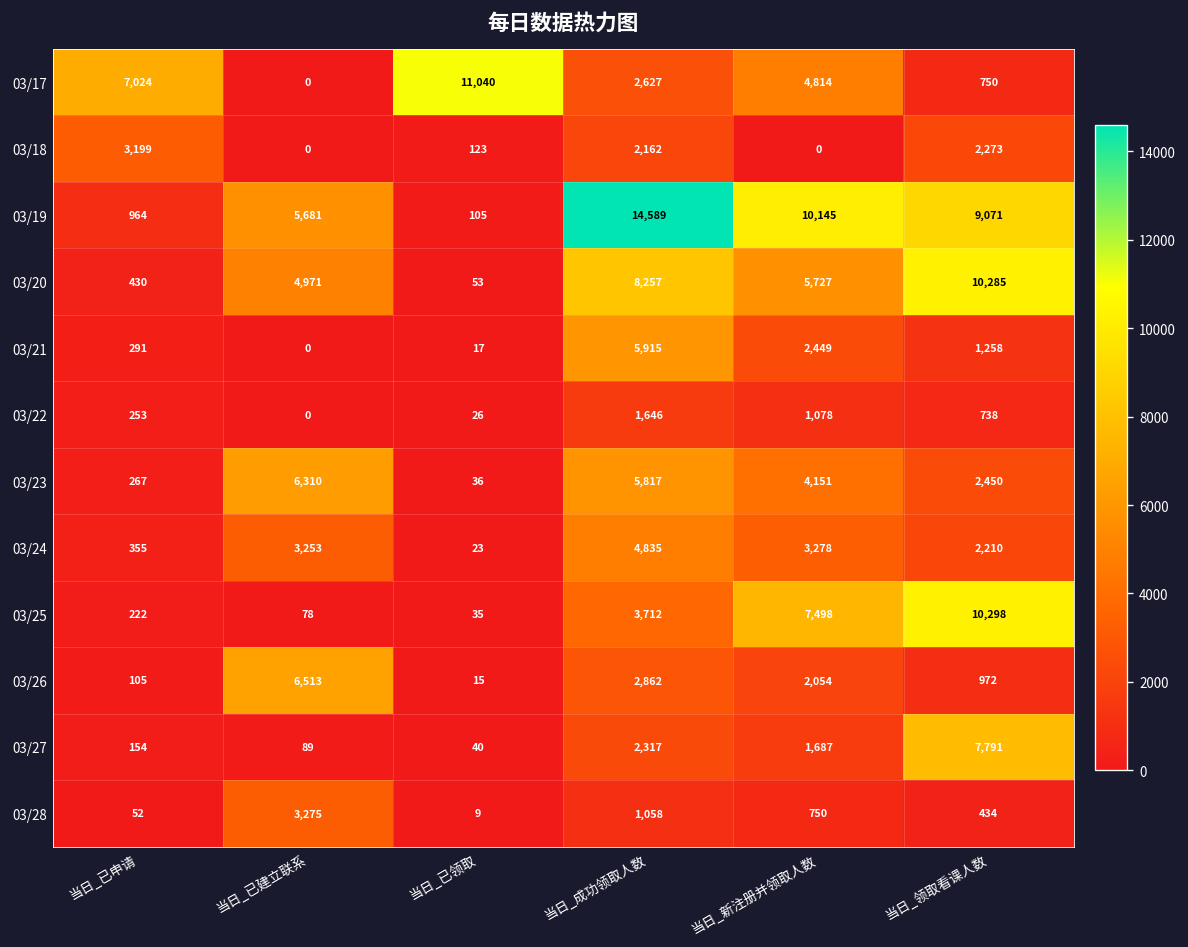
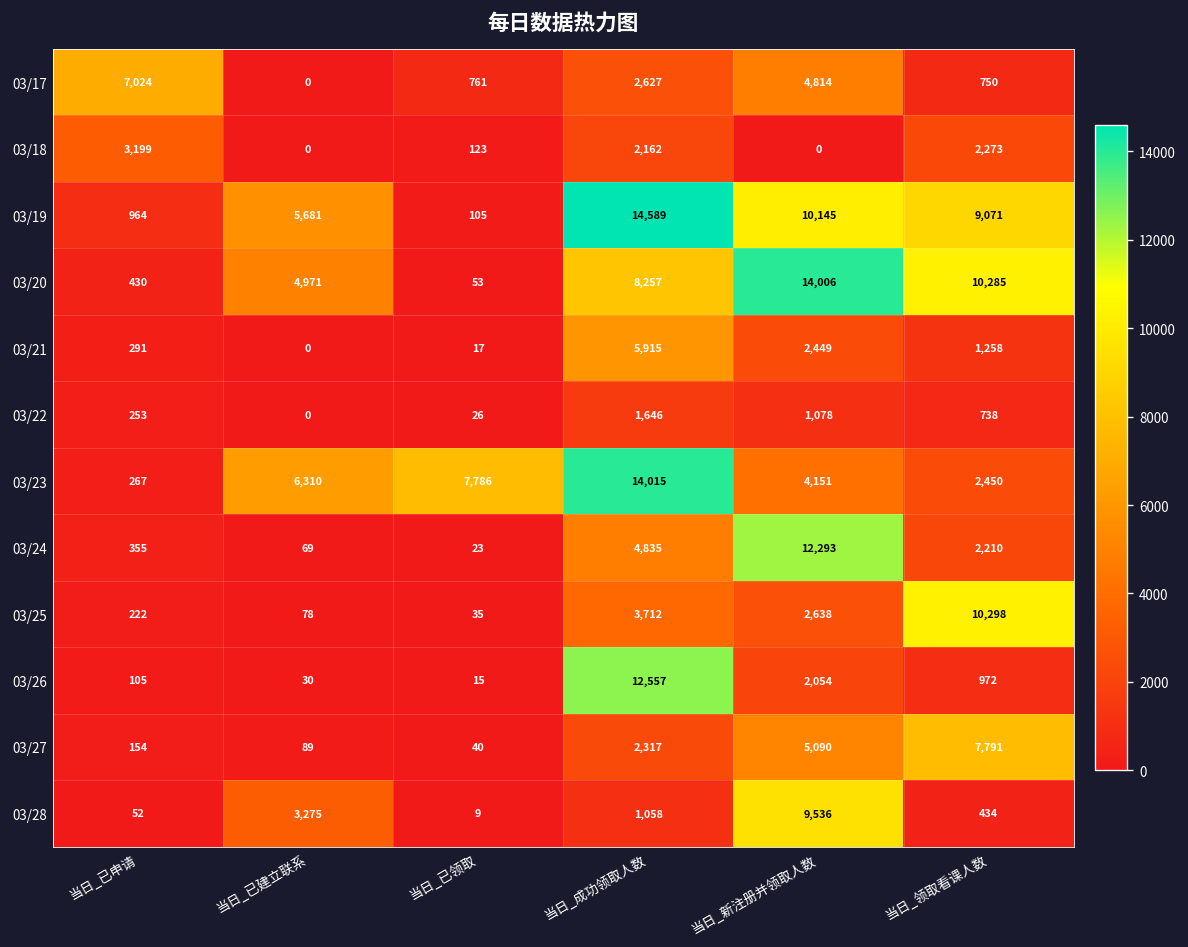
03/17, 当日_已领取: 11,040 -> 761
03/20, 当日_新注册并领取人数: 5,727 -> 14,006
03/23, 当日_已领取: 36 -> 7,786
03/23, 当日_成功领取人数: 5,817 -> 14,015
03/24, 当日_已建立联系: 3,253 -> 69
03/24, 当日_新注册并领取人数: 3,278 -> 12,293
03/25, 当日_新注册并领取人数: 7,498 -> 2,638
03/26, 当日_已建立联系: 6,513 -> 30
03/26, 当日_成功领取人数: 2,862 -> 12,557
03/27, 当日_新注册并领取人数: 1,687 -> 5,090
03/28, 当日_新注册并领取人数: 750 -> 9,536
